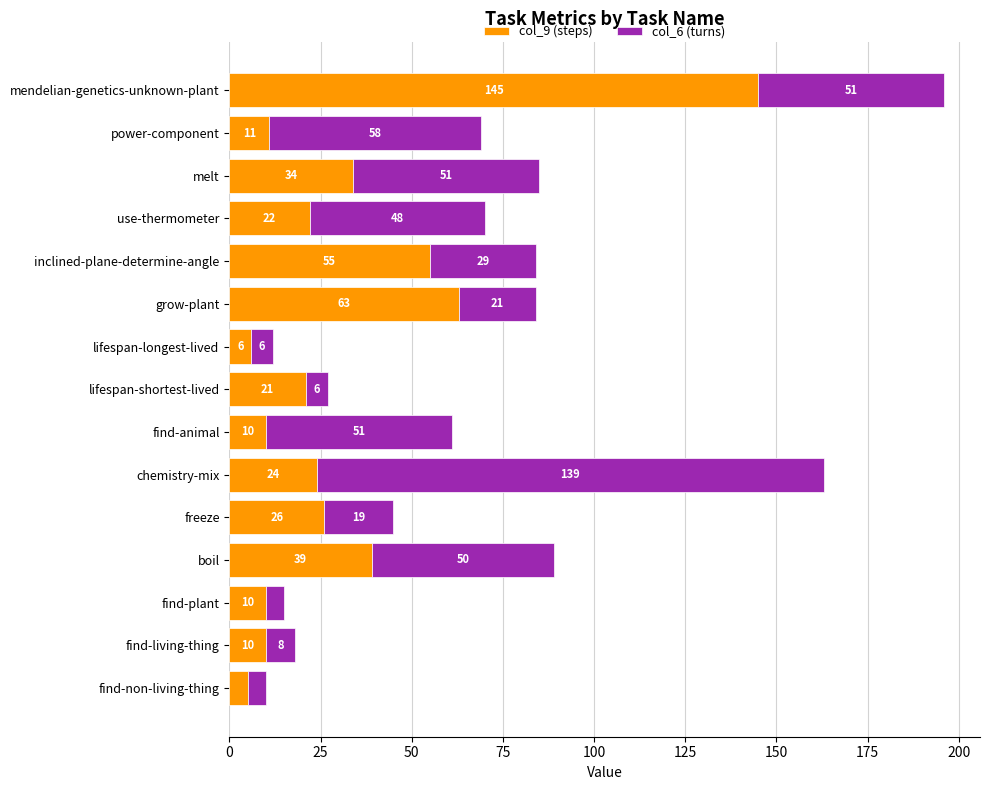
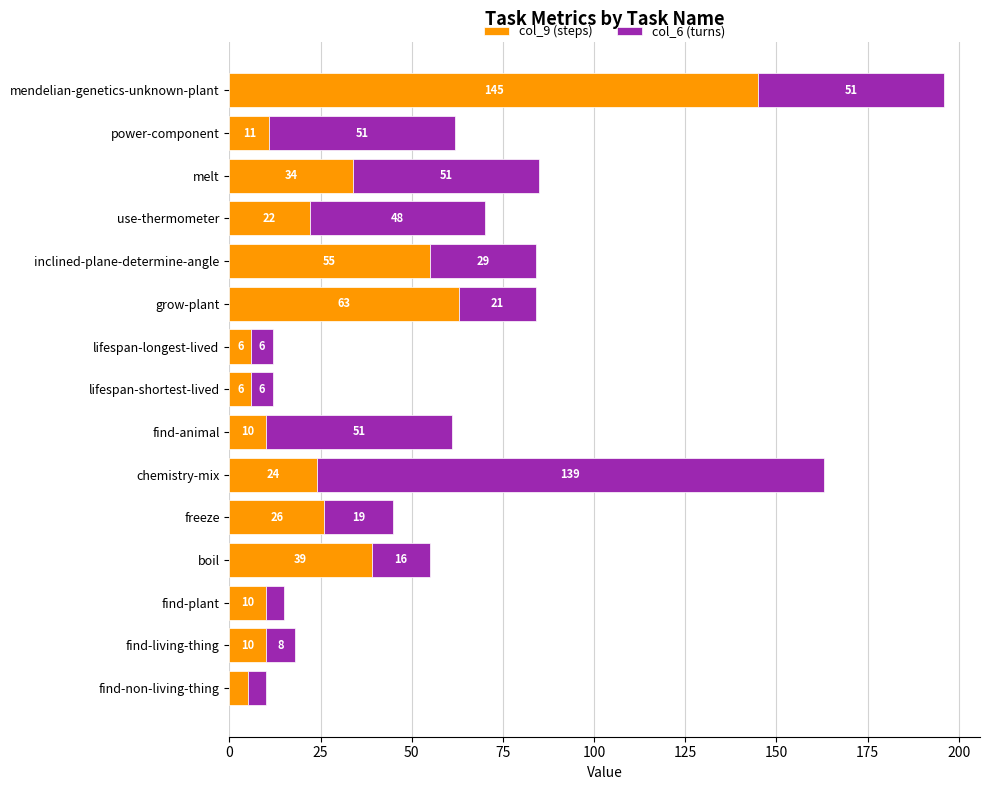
col_6 (turns), power-component: 58 -> 51
col_9 (steps), lifespan-shortest-lived: 21 -> 6
col_6 (turns), boil: 50 -> 16
